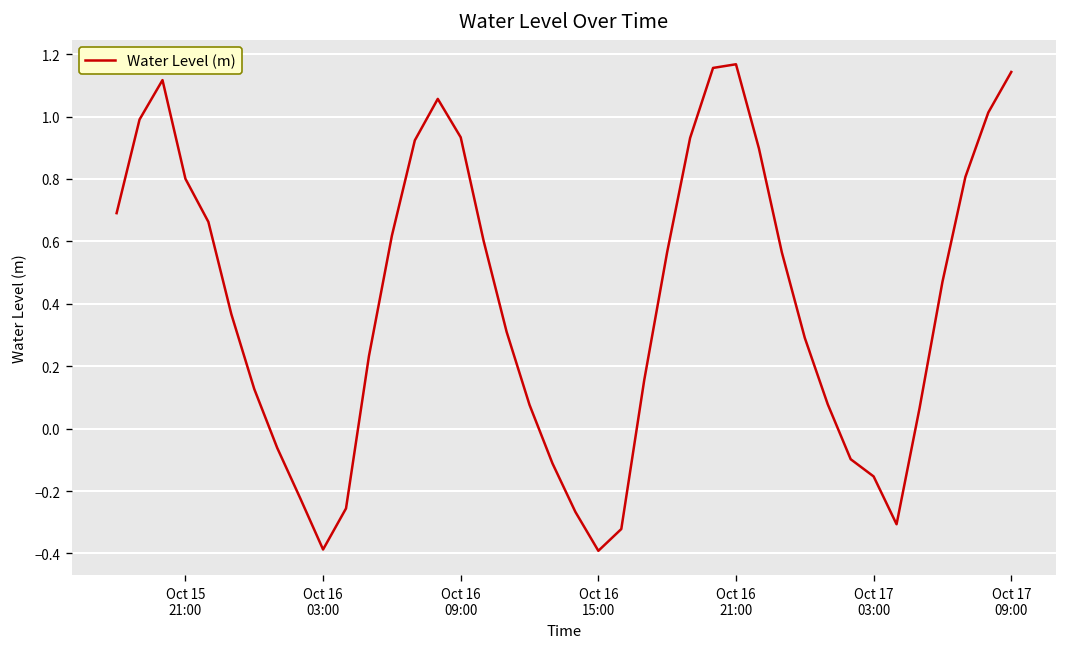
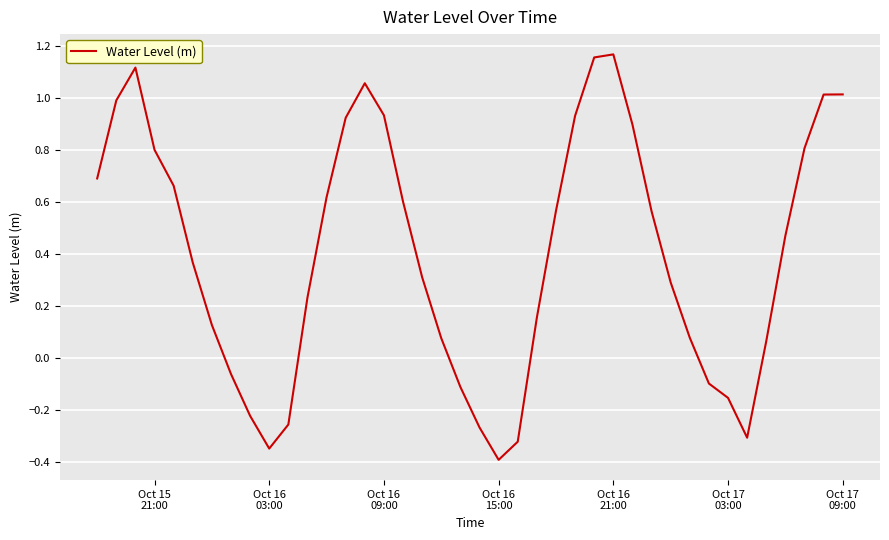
Oct 16 03:00: -0.39 -> -0.35
Oct 17 09:00: 1.14 -> 1.01
